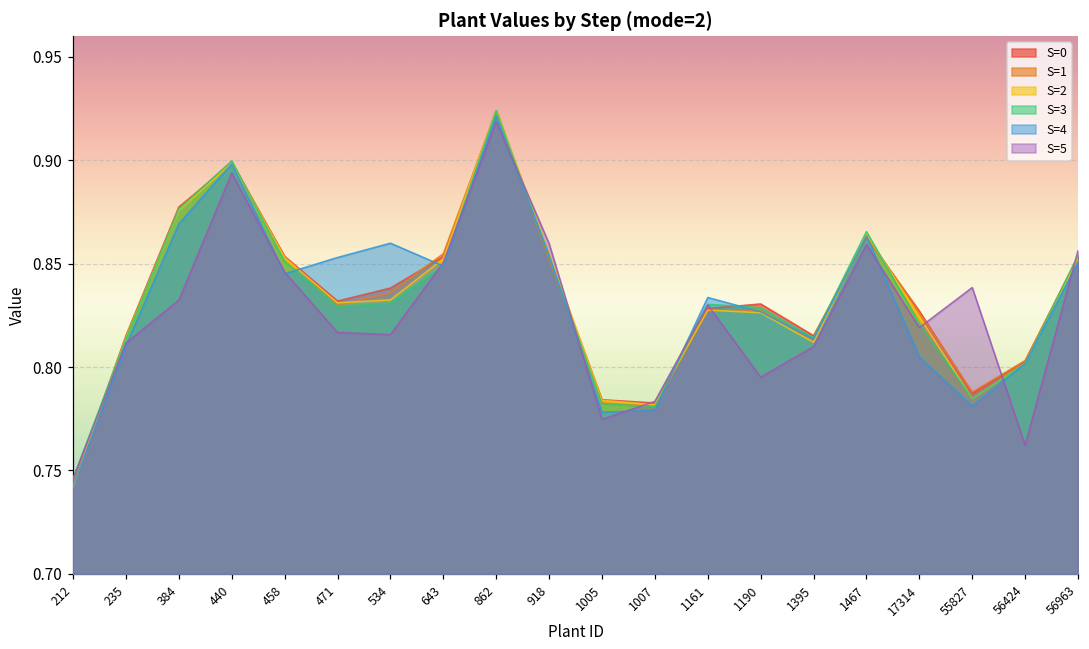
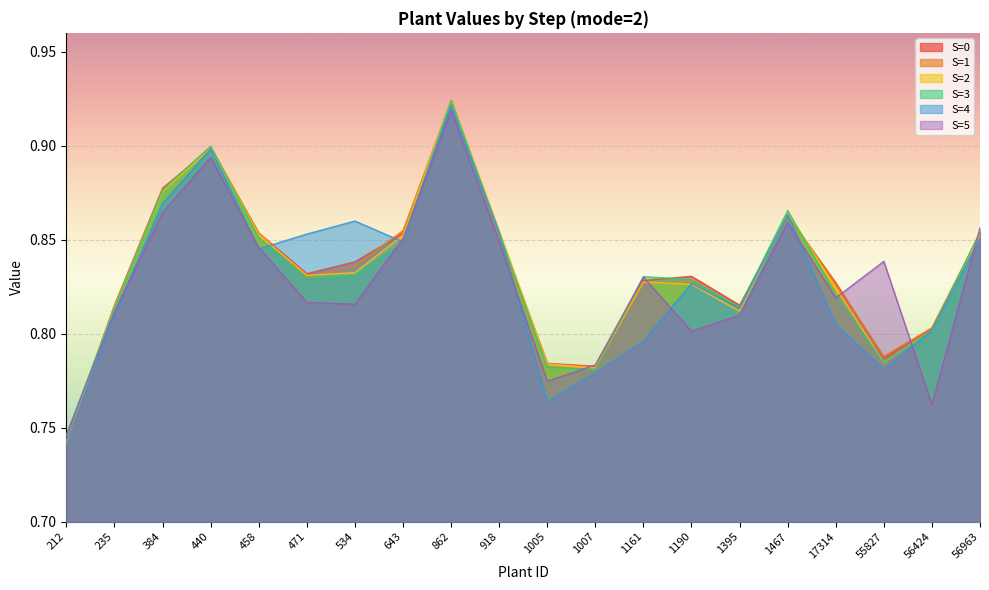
S=5, 384: 0.832 -> 0.864
S=5, 918: 0.860 -> 0.849
S=4, 1005: 0.778 -> 0.764
S=4, 1161: 0.834 -> 0.796
S=5, 1190: 0.795 -> 0.801
